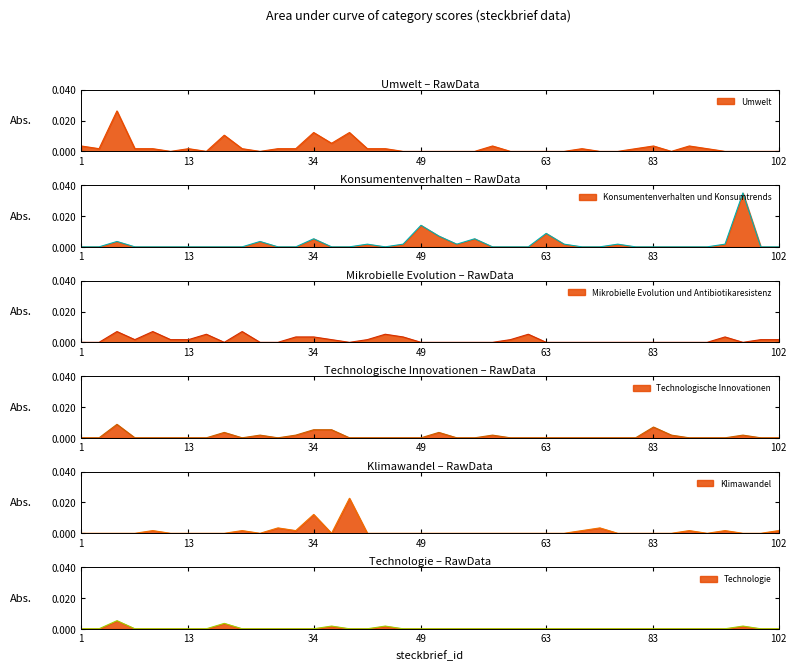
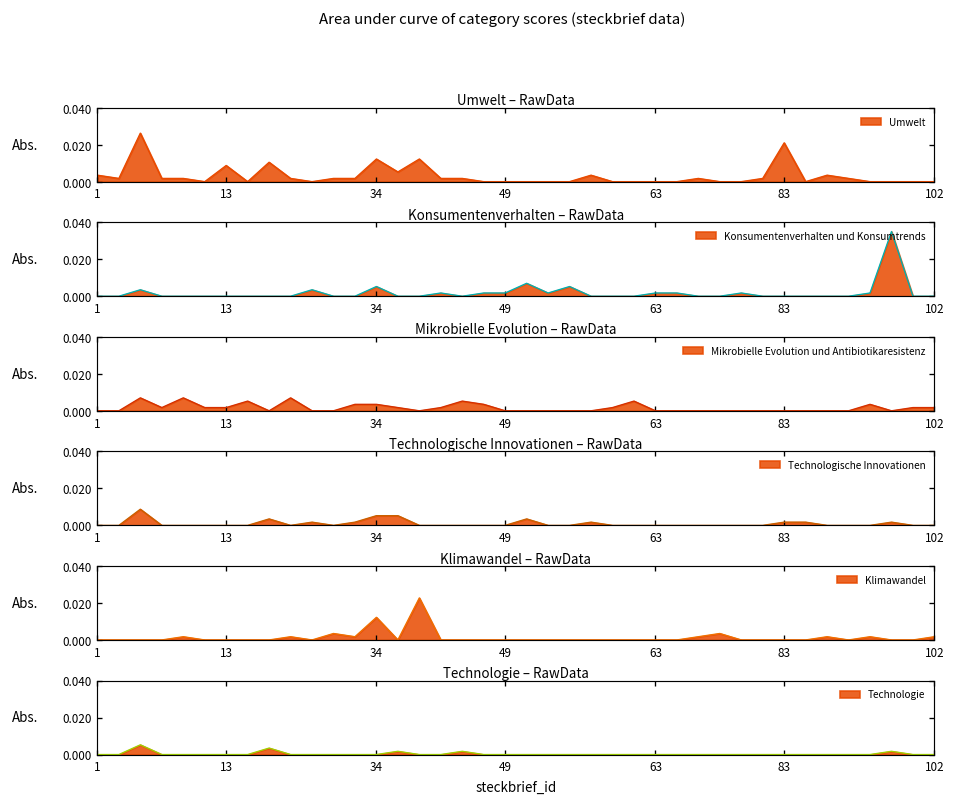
Umwelt – RawData, 13: 0.002 -> 0.009
Umwelt – RawData, 83: 0.004 -> 0.021
Konsumentenverhalten – RawData, 49: 0.014 -> 0.002
Konsumentenverhalten – RawData, 63: 0.009 -> 0.002
Technologische Innovationen – RawData, 83: 0.007 -> 0.002
